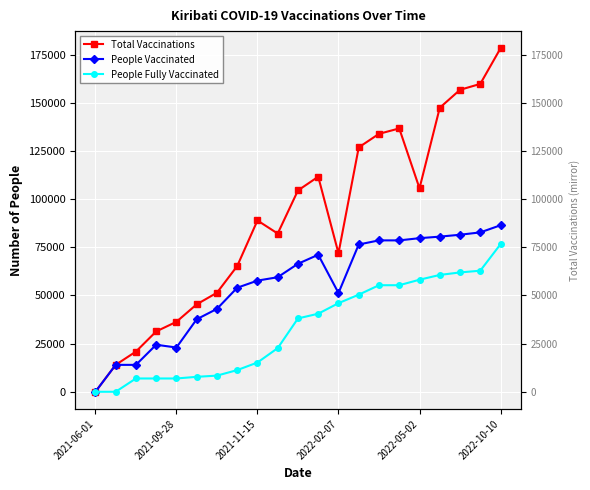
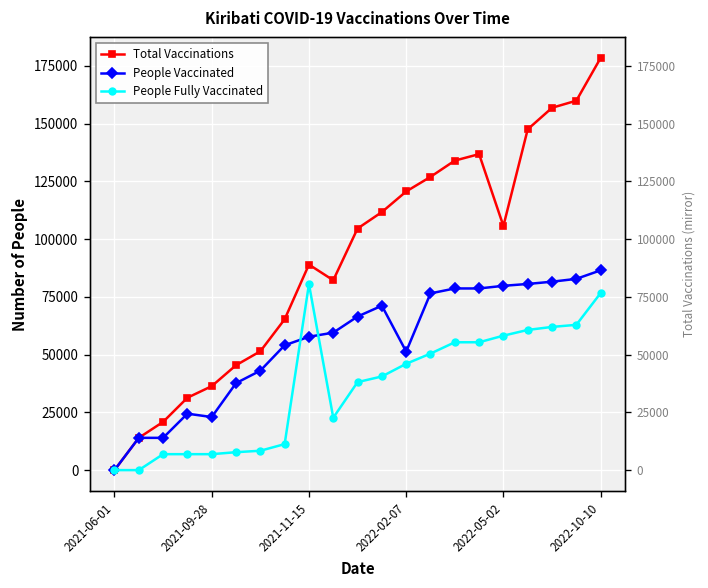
People Fully Vaccinated, 2021-11-15: 15000 -> 81000
Total Vaccinations, 2022-02-07: 72000 -> 121000
